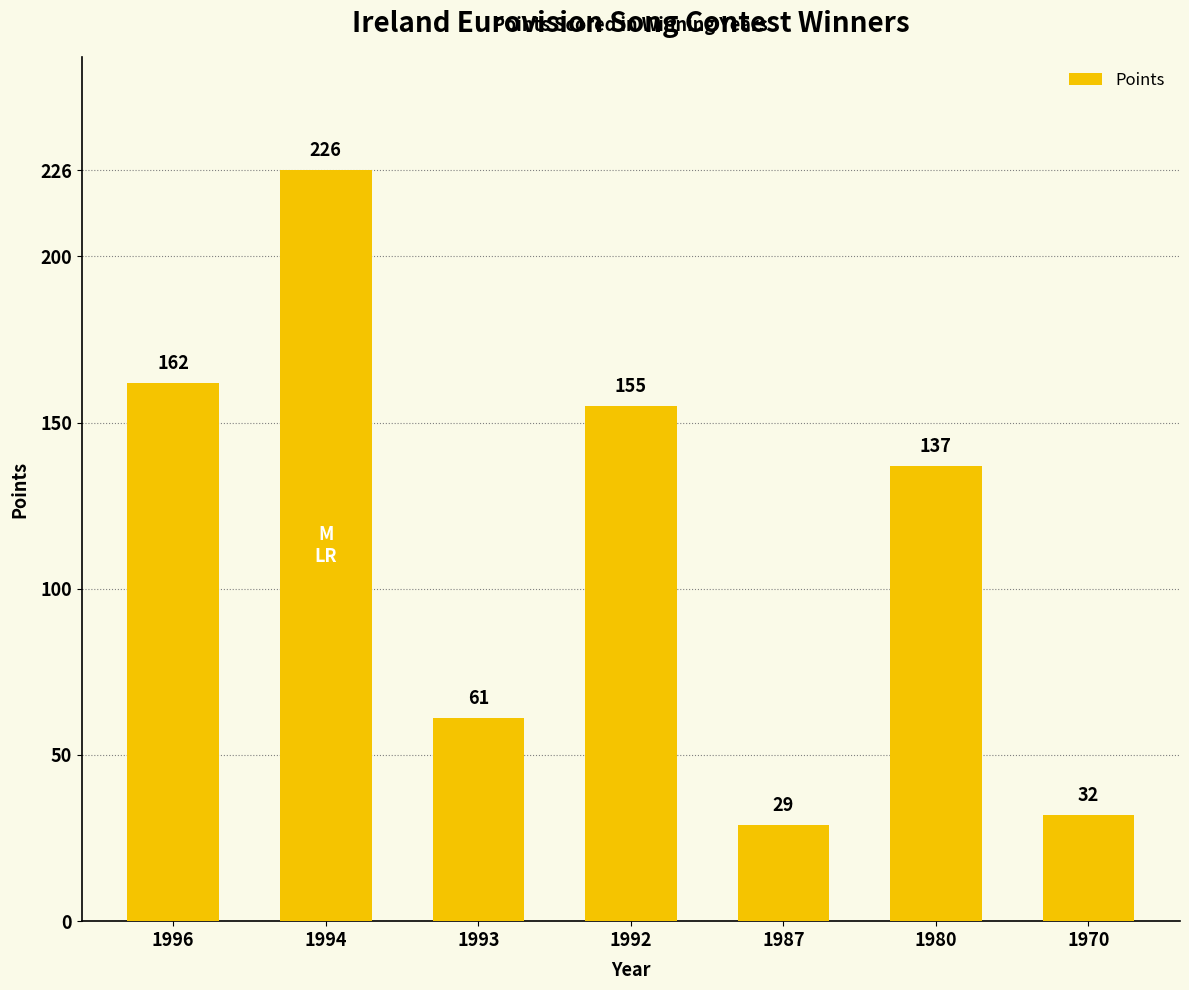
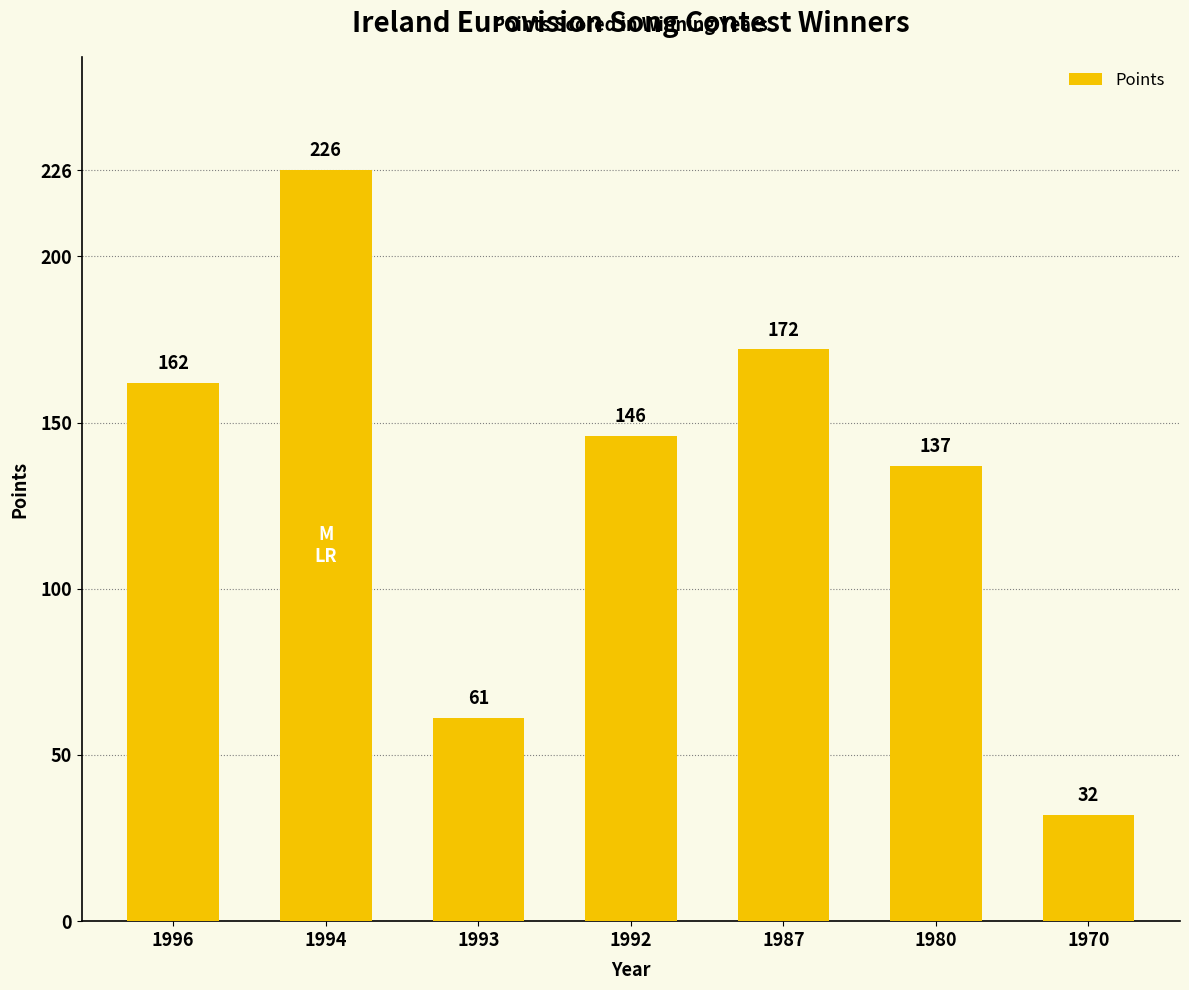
1992: 155 -> 146
1987: 29 -> 172
